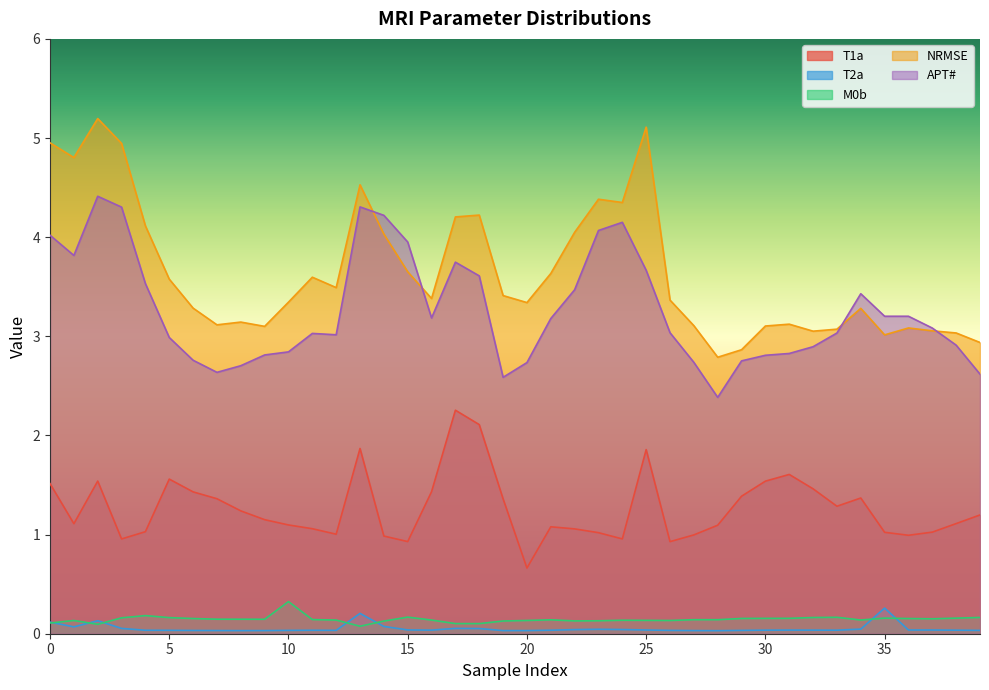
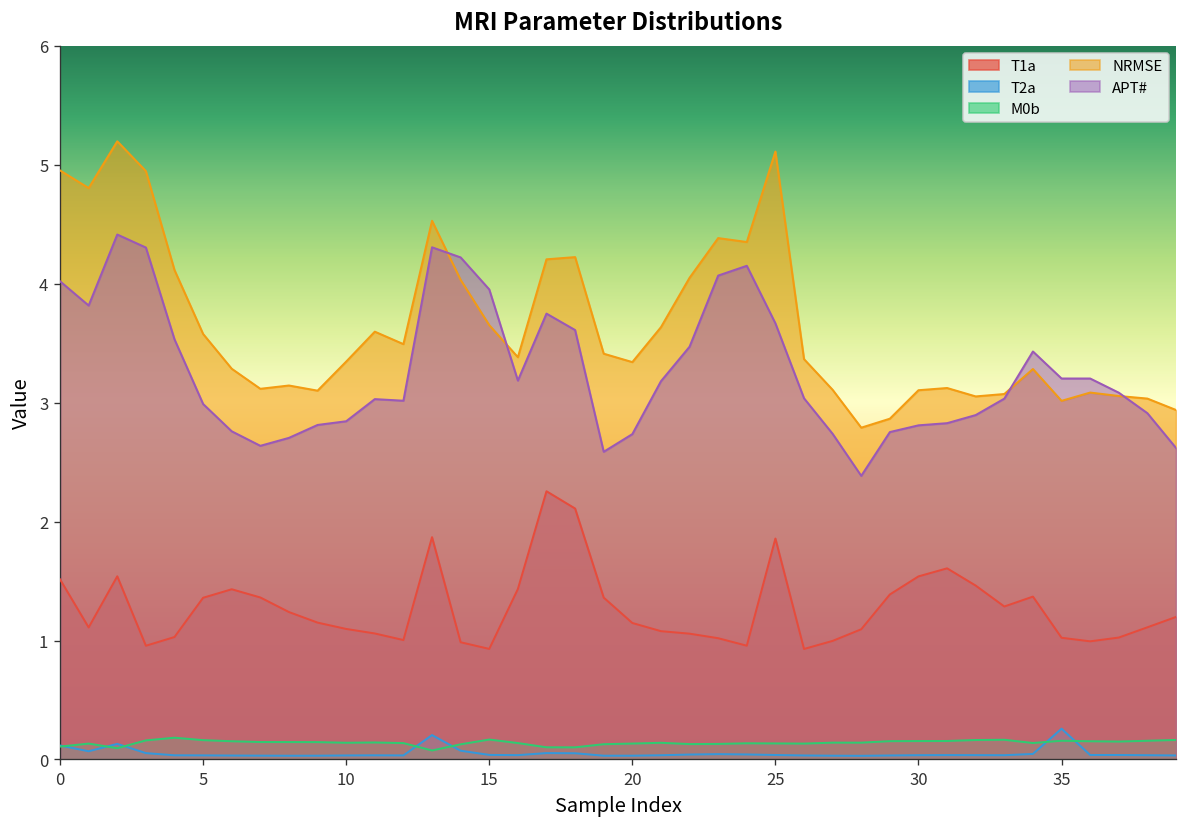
T1a, 5: 1.6 -> 1.4
M0b, 10: 0.3 -> 0.1
T1a, 20: 0.7 -> 1.1
